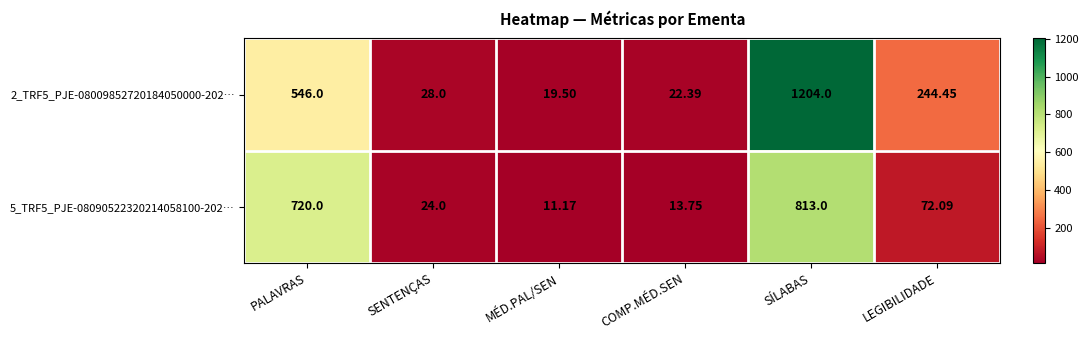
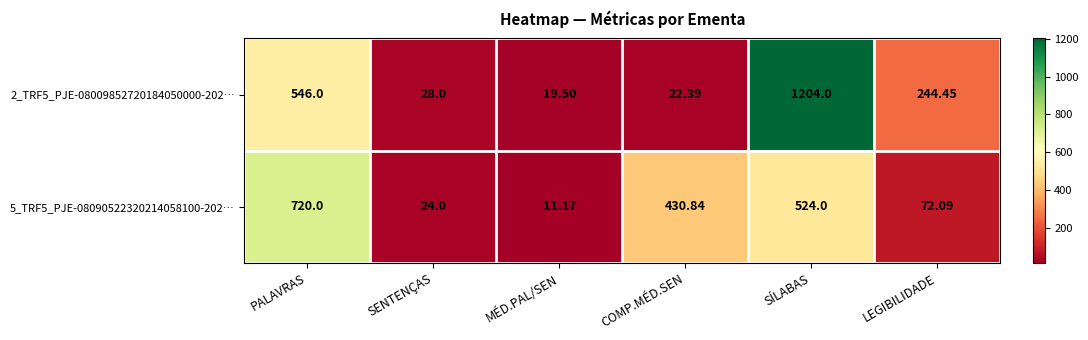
5_TRF5_PJE-08090522320214058100-202…, COMP.MÉD.SEN: 13.75 -> 430.84
5_TRF5_PJE-08090522320214058100-202…, SÍLABAS: 813.0 -> 524.0
